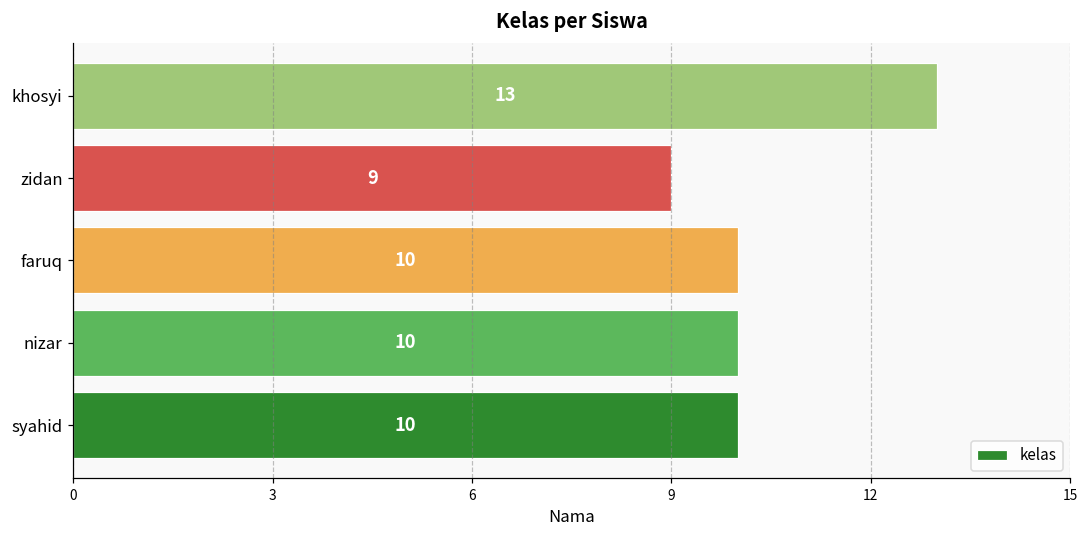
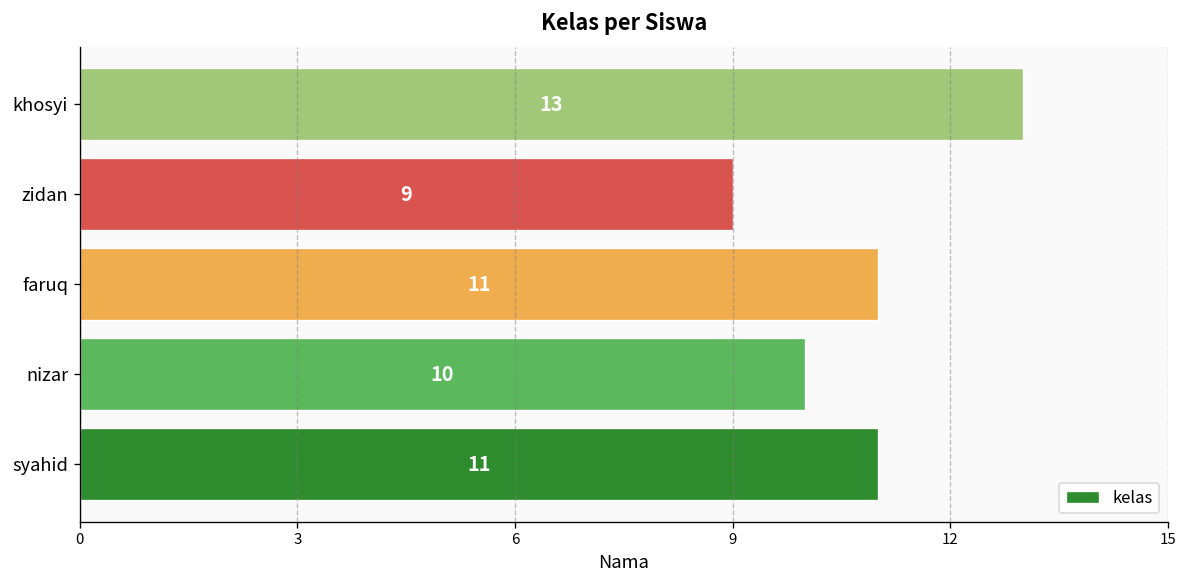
faruq: 10 -> 11
syahid: 10 -> 11
